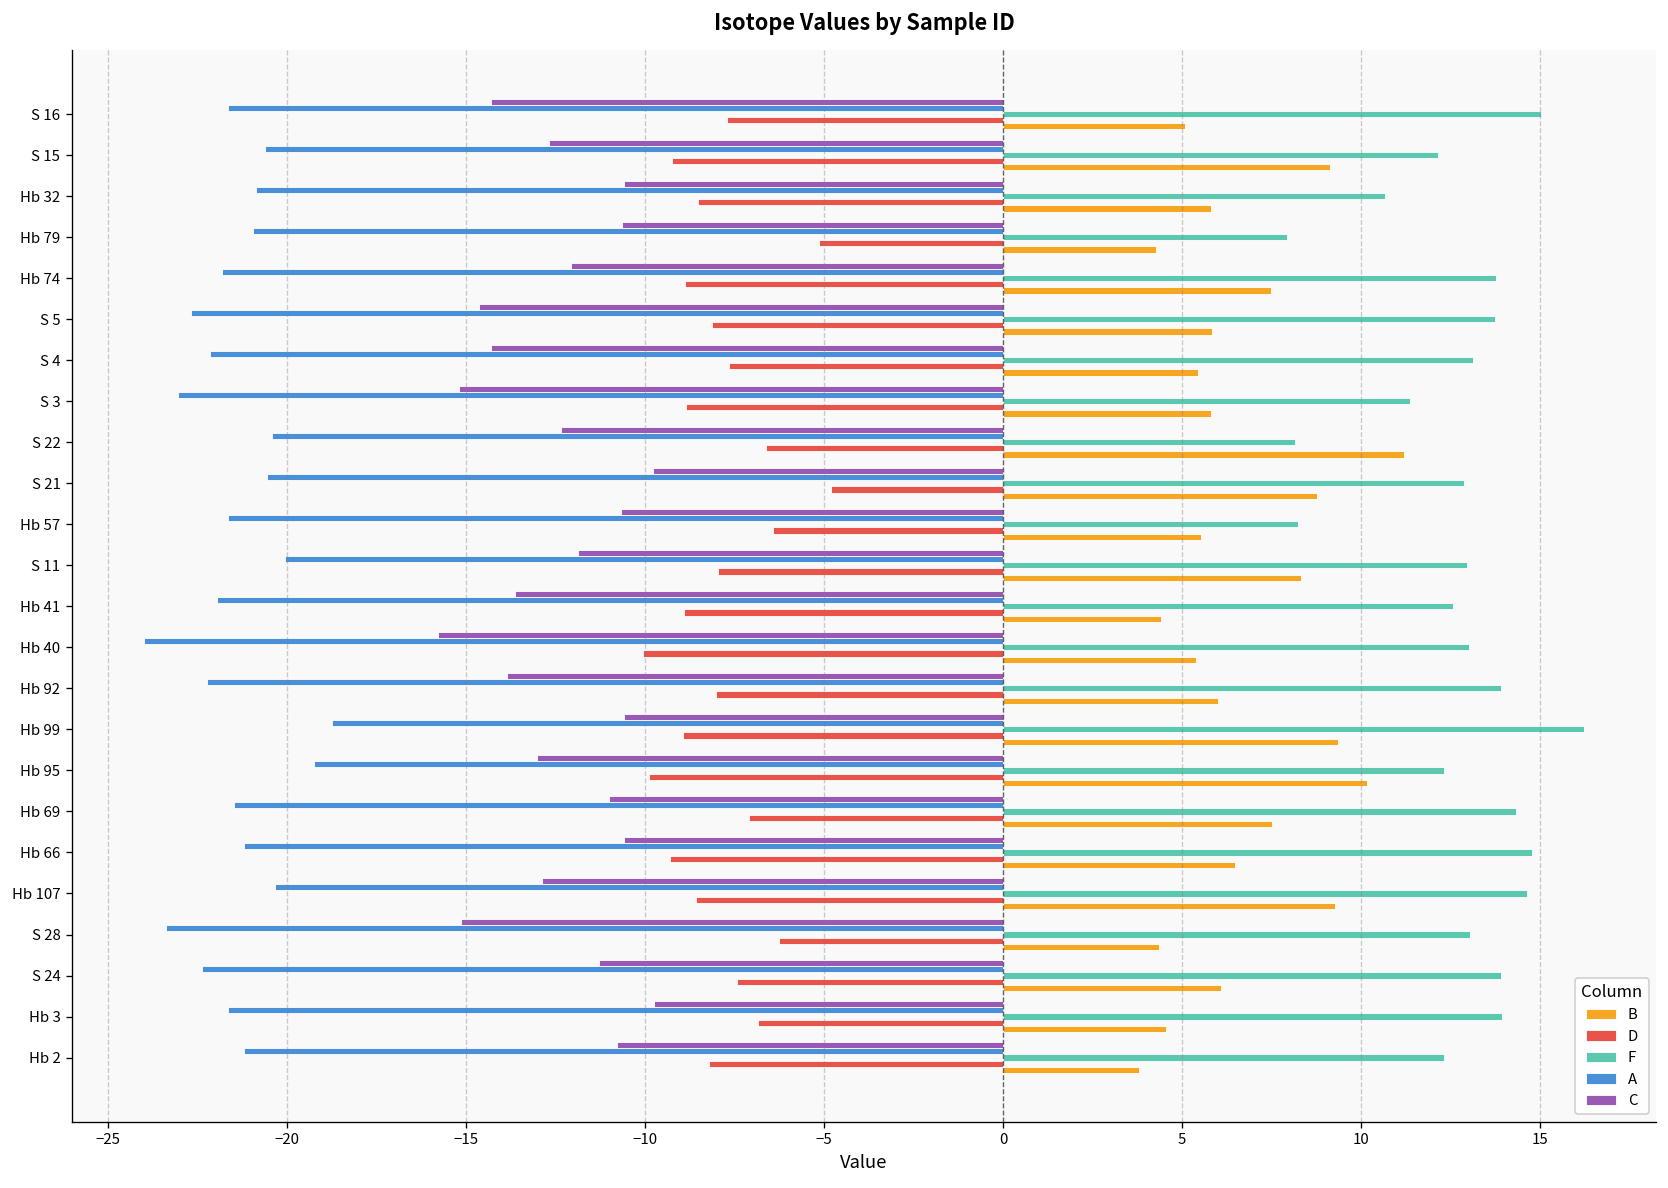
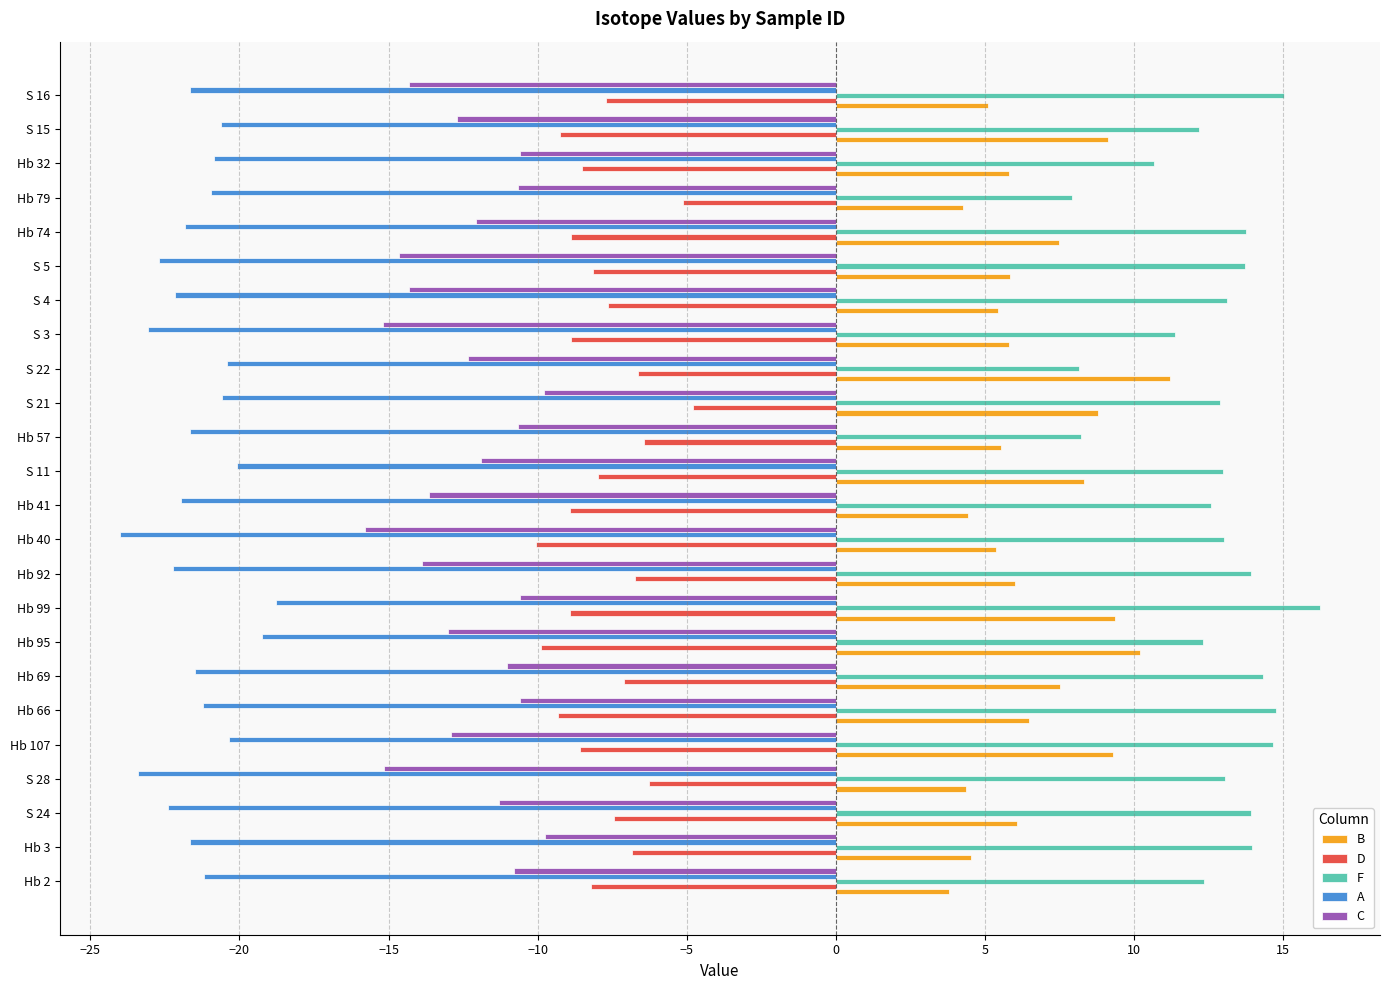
D, Hb 92: -8.0 -> -6.8
